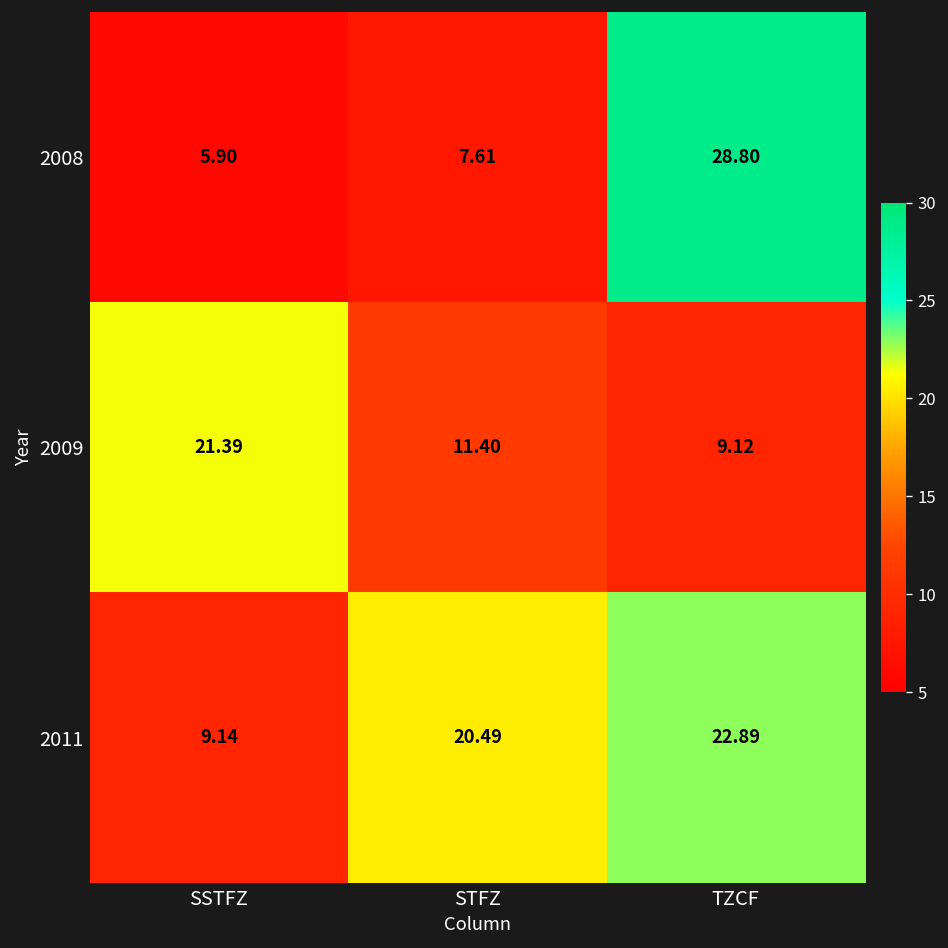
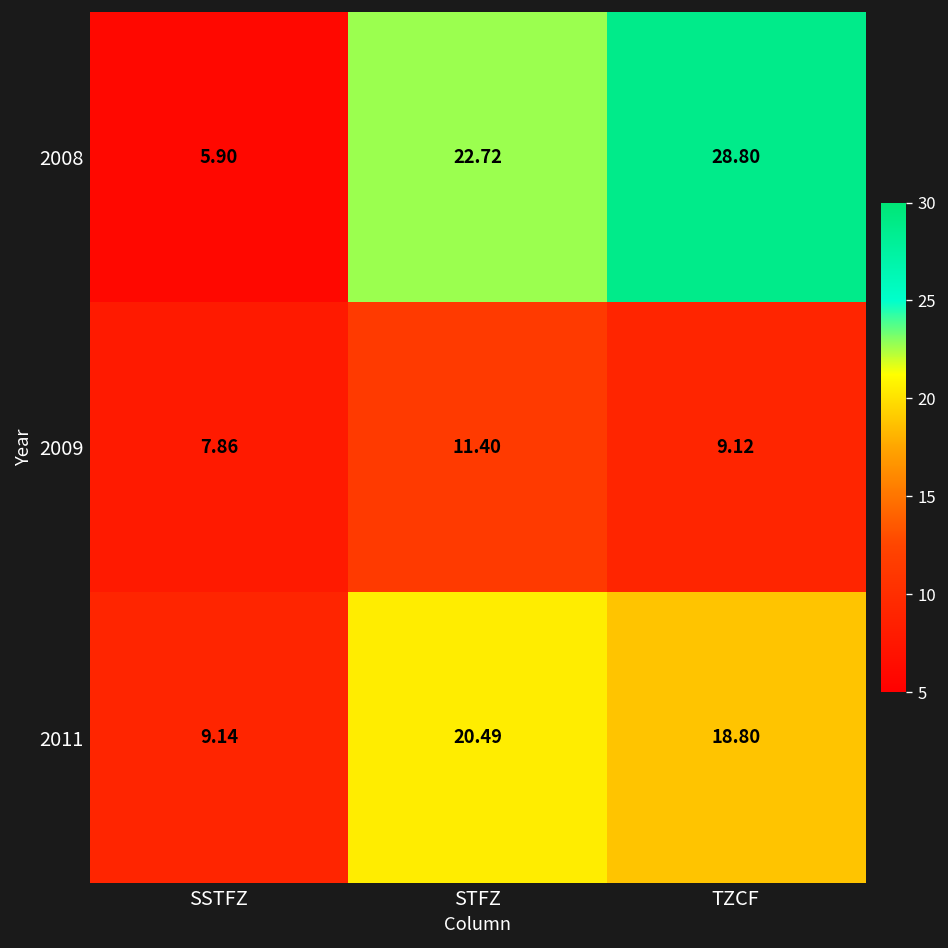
2008, STFZ: 7.61 -> 22.72
2009, SSTFZ: 21.39 -> 7.86
2011, TZCF: 22.89 -> 18.80
